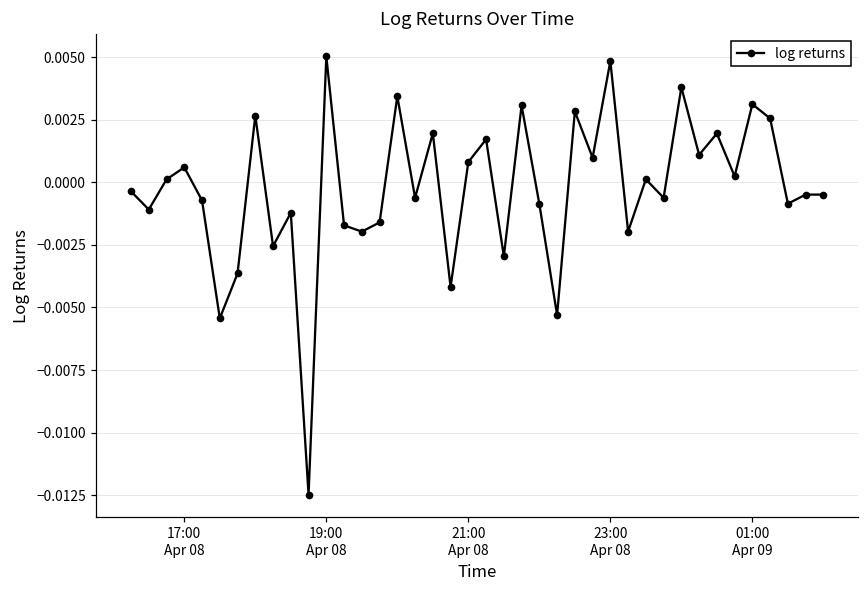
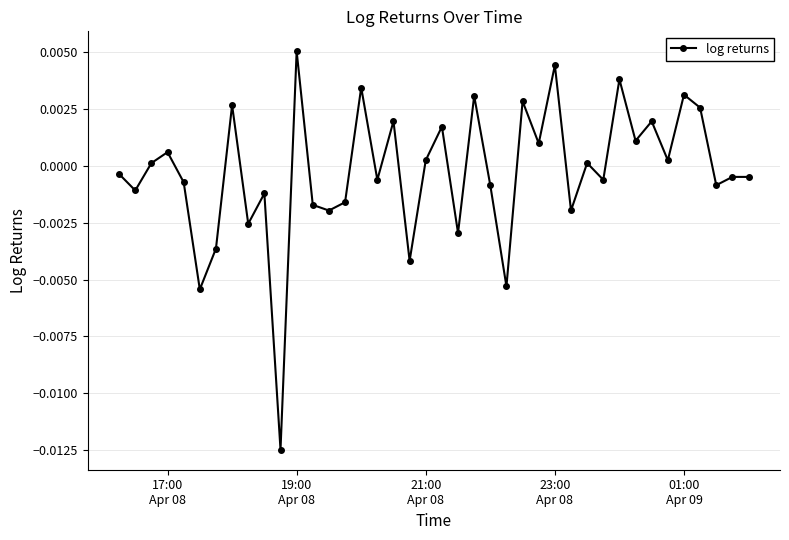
21:00 Apr 08: 0.0008 -> 0.0002
23:00 Apr 08: 0.0049 -> 0.0044
